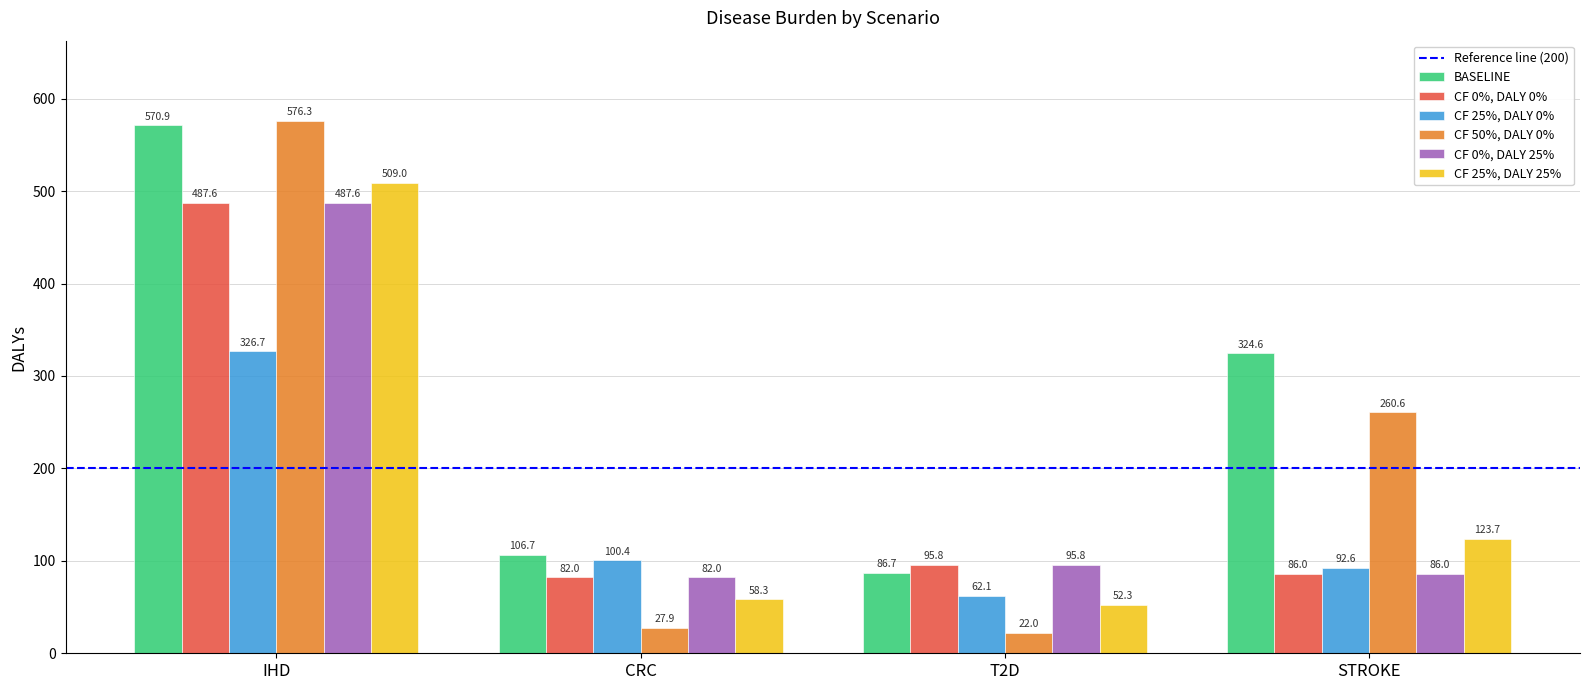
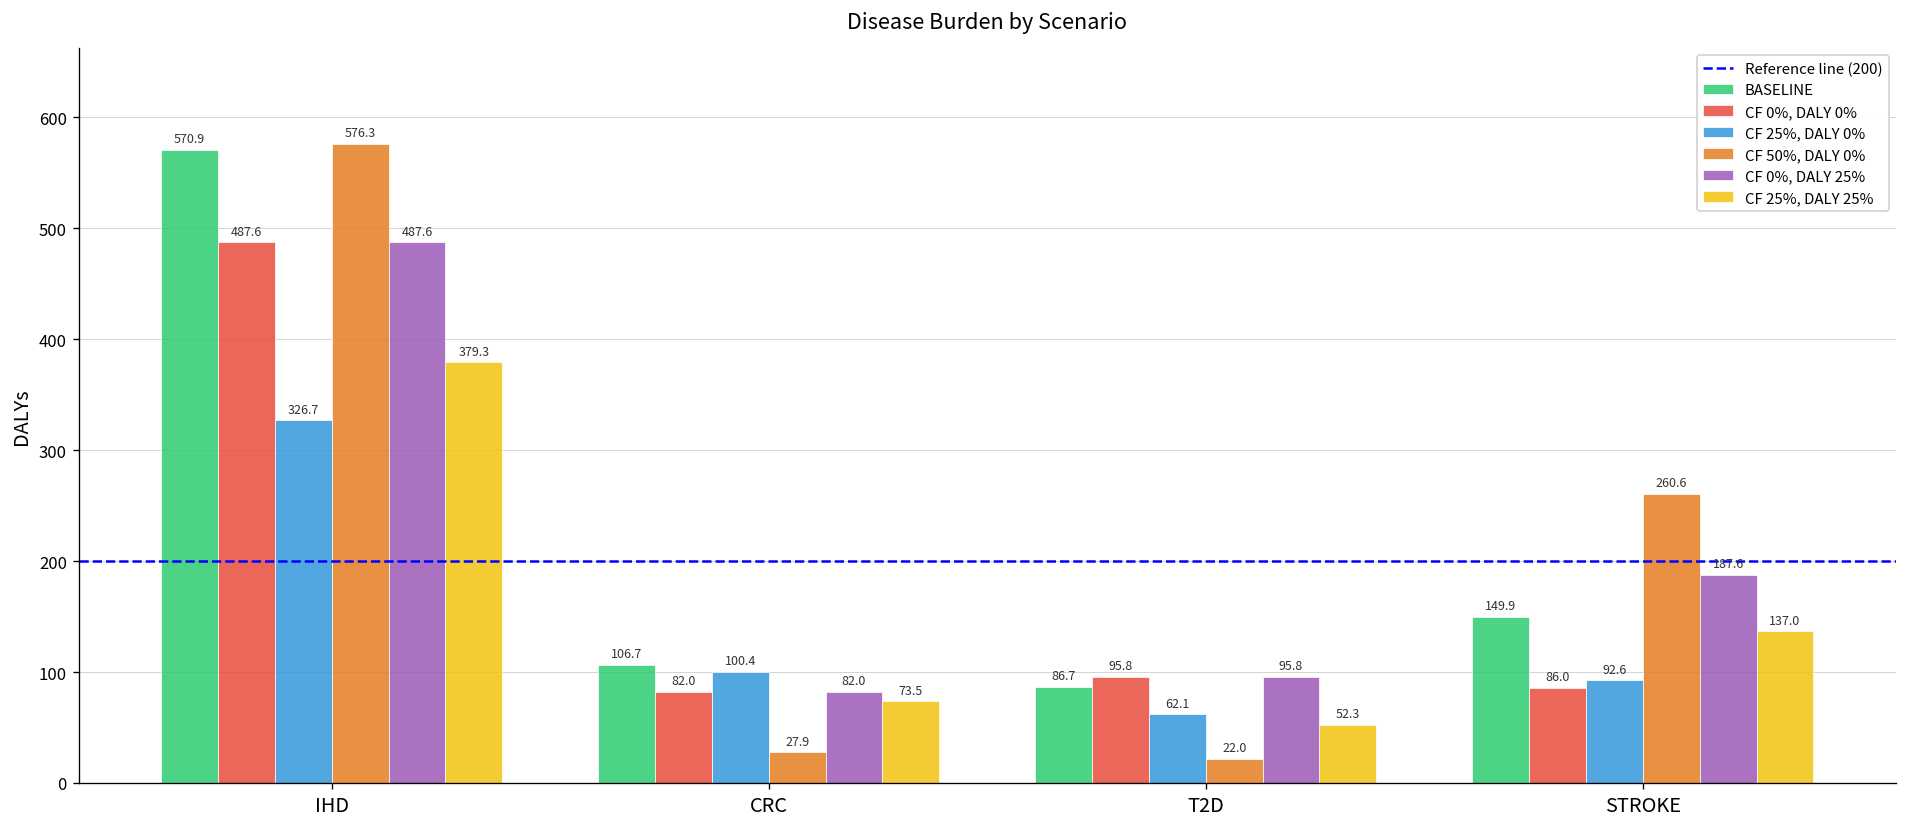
CF 25%, DALY 25%, IHD: 509.0 -> 379.3
CF 25%, DALY 25%, CRC: 58.3 -> 73.5
BASELINE, STROKE: 324.6 -> 149.9
CF 0%, DALY 25%, STROKE: 86.0 -> 187.6
CF 25%, DALY 25%, STROKE: 123.7 -> 137.0
